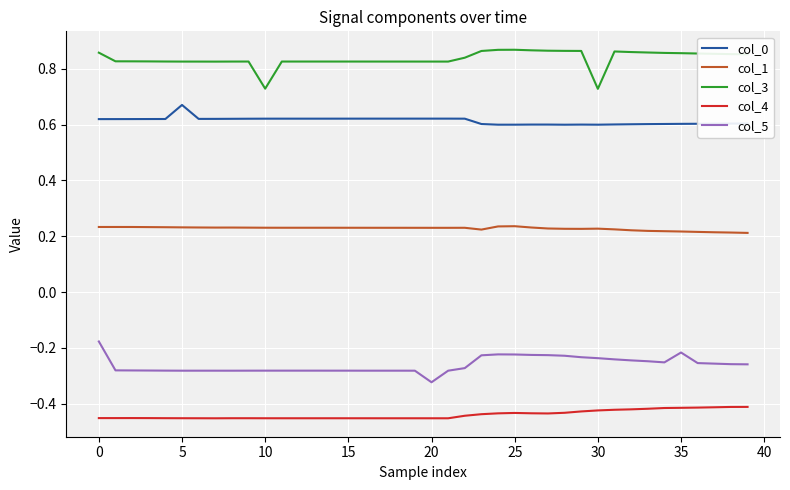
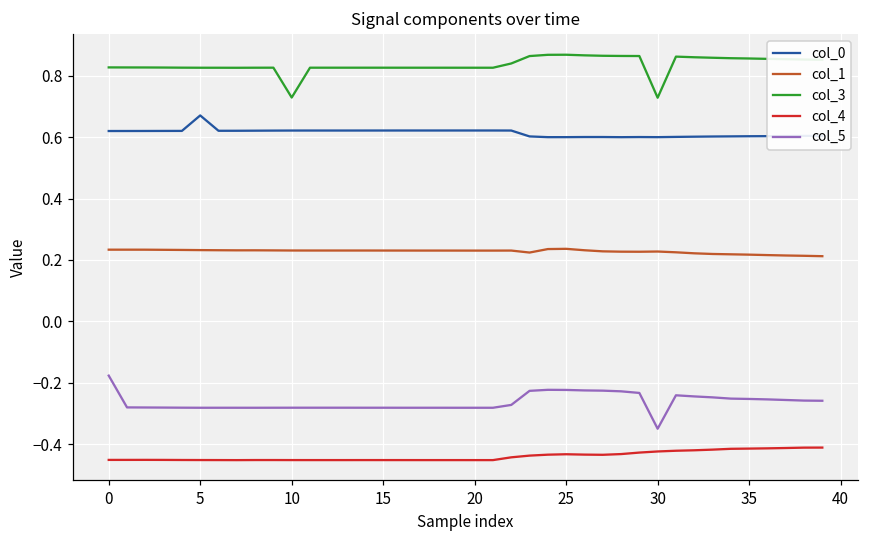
col_3, 0: 0.86 -> 0.83
col_5, 20: -0.32 -> -0.28
col_5, 30: -0.24 -> -0.35
col_5, 35: -0.22 -> -0.25
